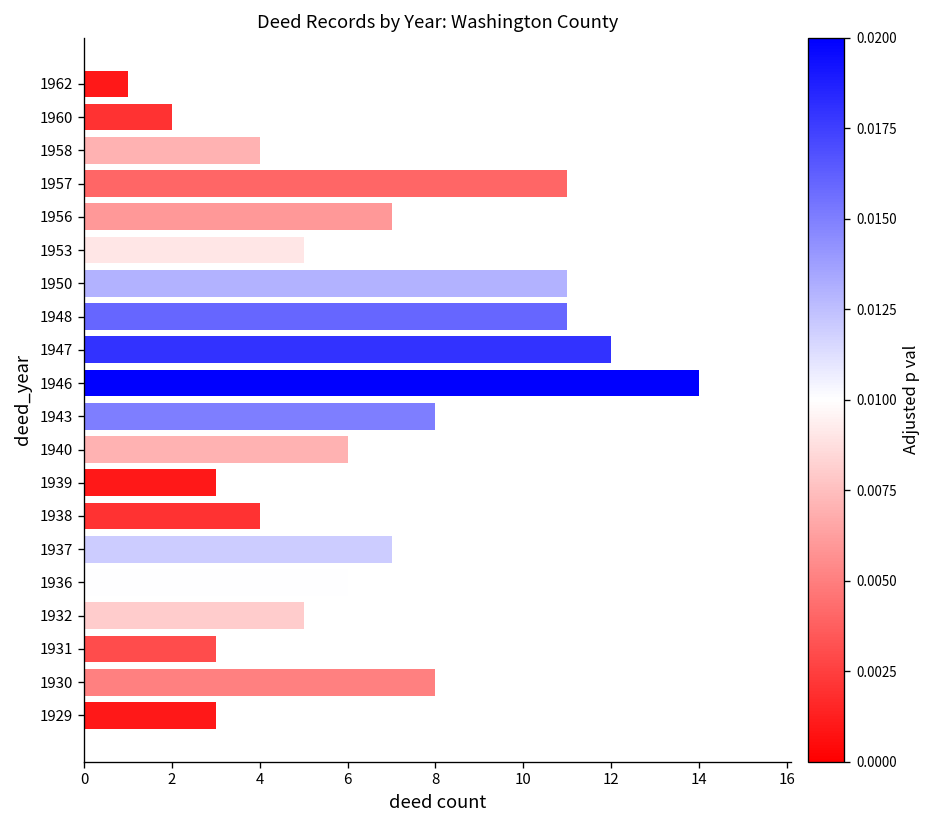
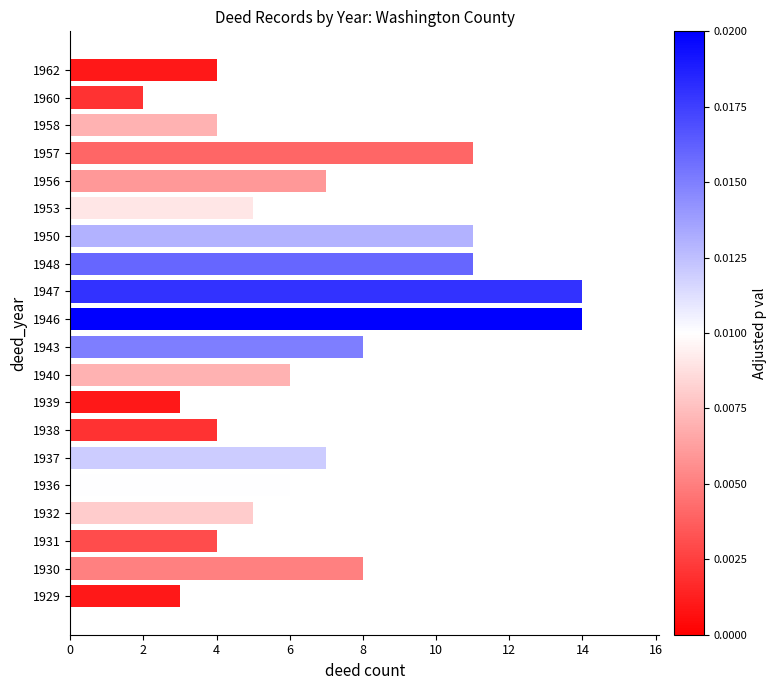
1962: 1 -> 4
1947: 12 -> 14
1931: 3 -> 4
